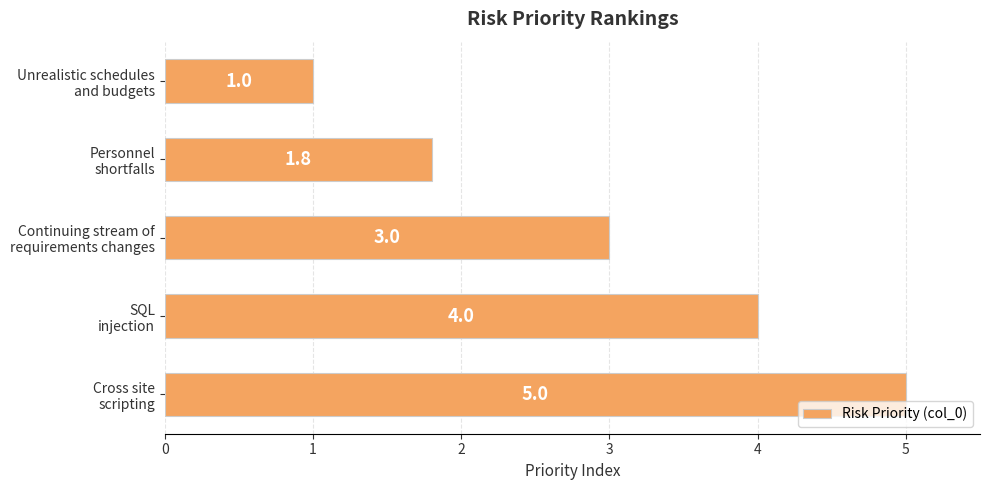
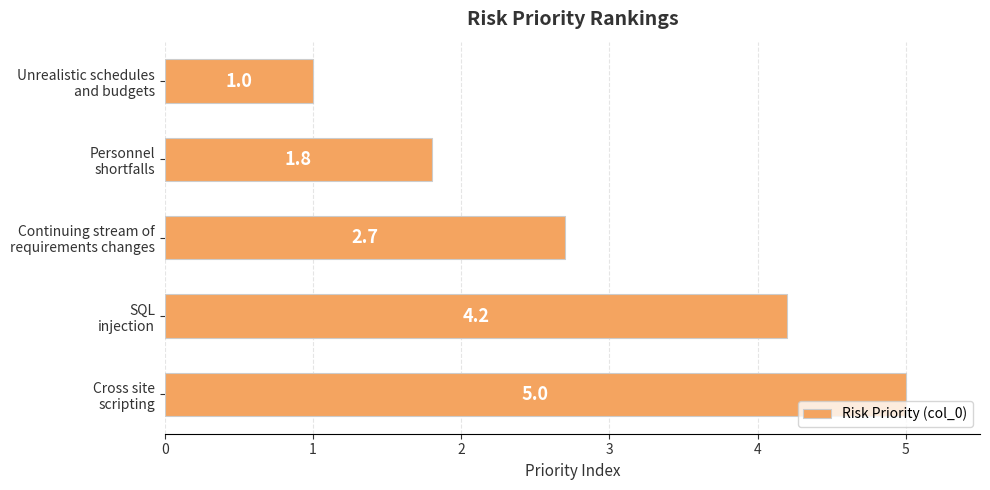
Continuing stream of requirements changes: 3.0 -> 2.7
SQL injection: 4.0 -> 4.2
